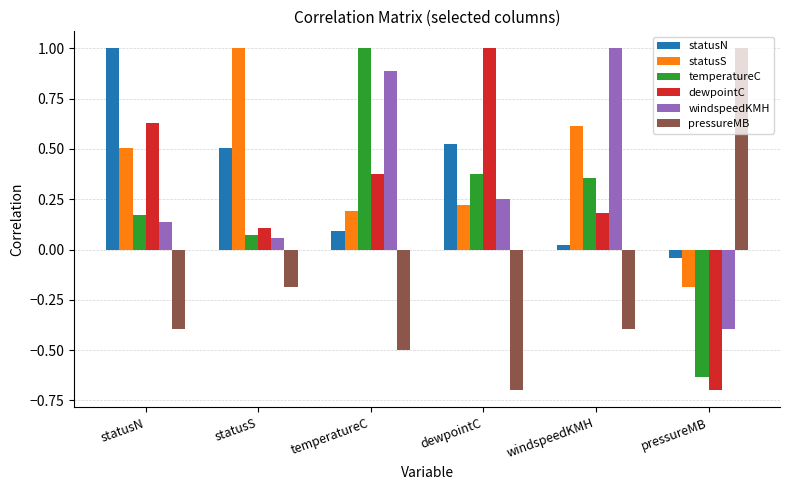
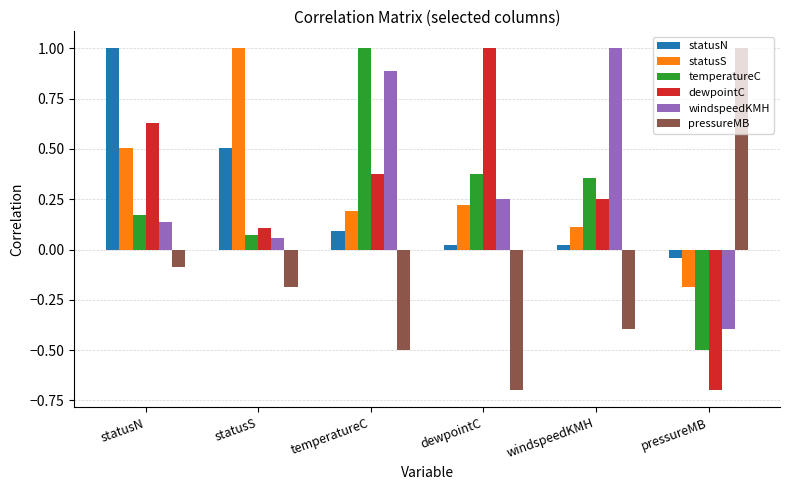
pressureMB, statusN: -0.39 -> -0.09
statusN, dewpointC: 0.52 -> 0.02
statusS, windspeedKMH: 0.61 -> 0.11
dewpointC, windspeedKMH: 0.18 -> 0.25
temperatureC, pressureMB: -0.63 -> -0.50
